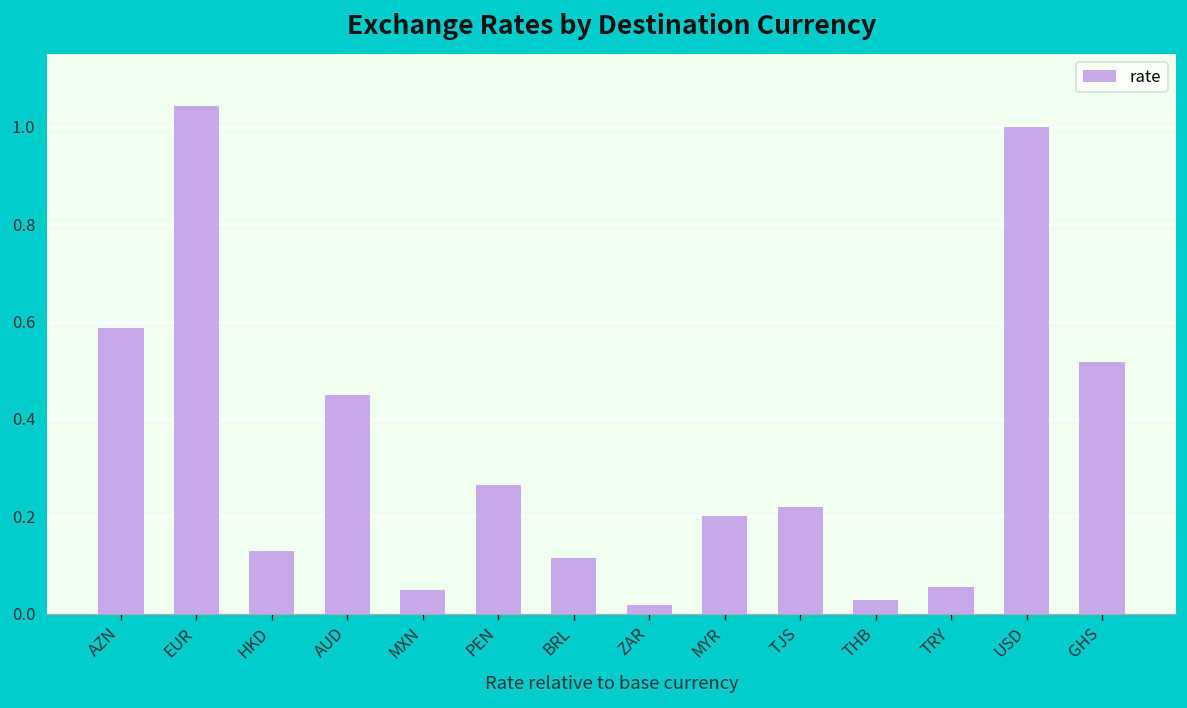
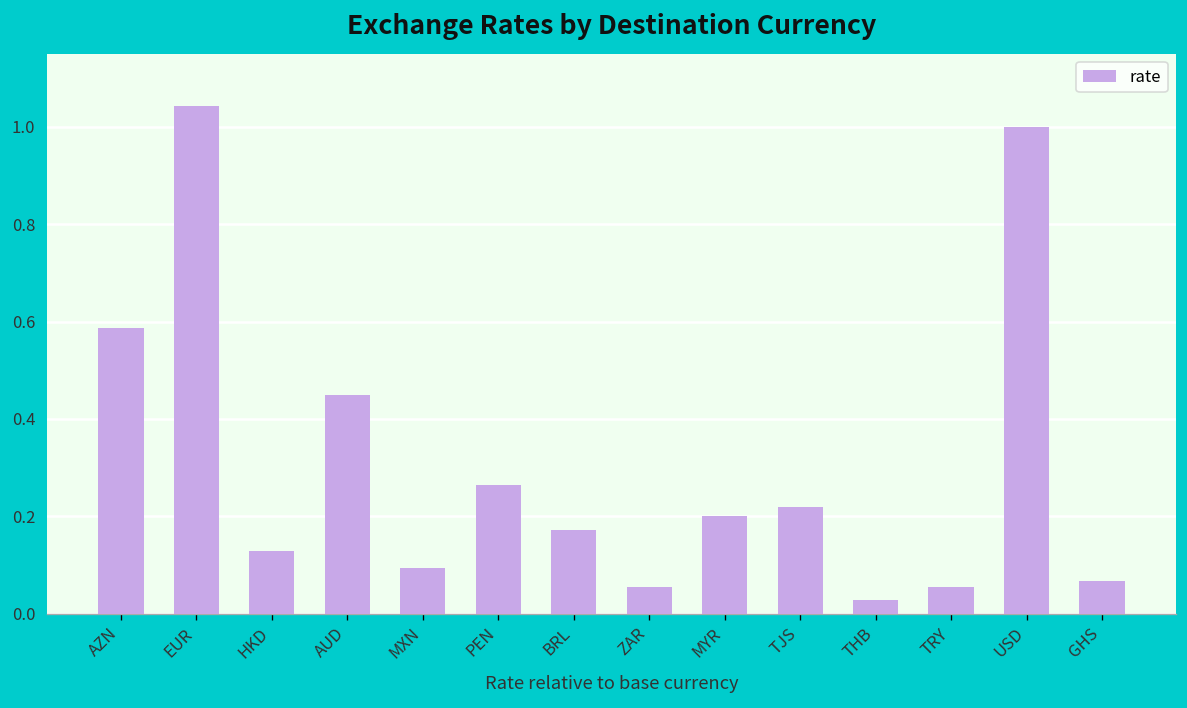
MXN: 0.05 -> 0.09
BRL: 0.11 -> 0.17
ZAR: 0.02 -> 0.06
GHS: 0.52 -> 0.07
